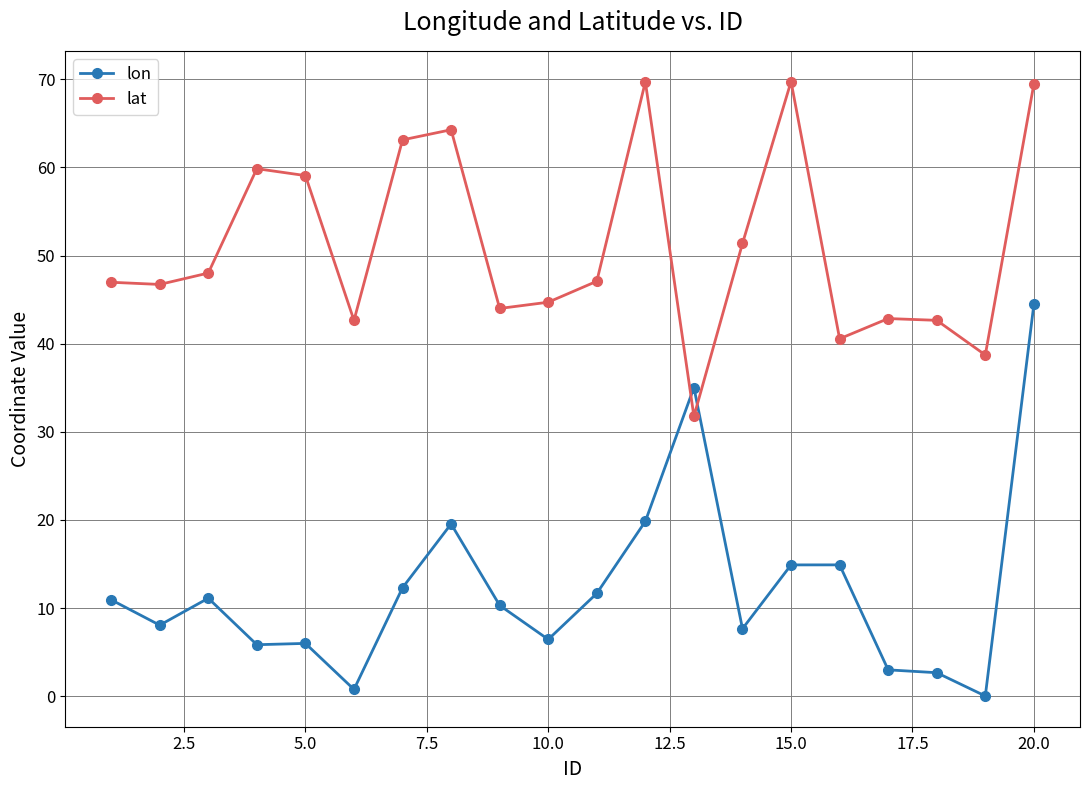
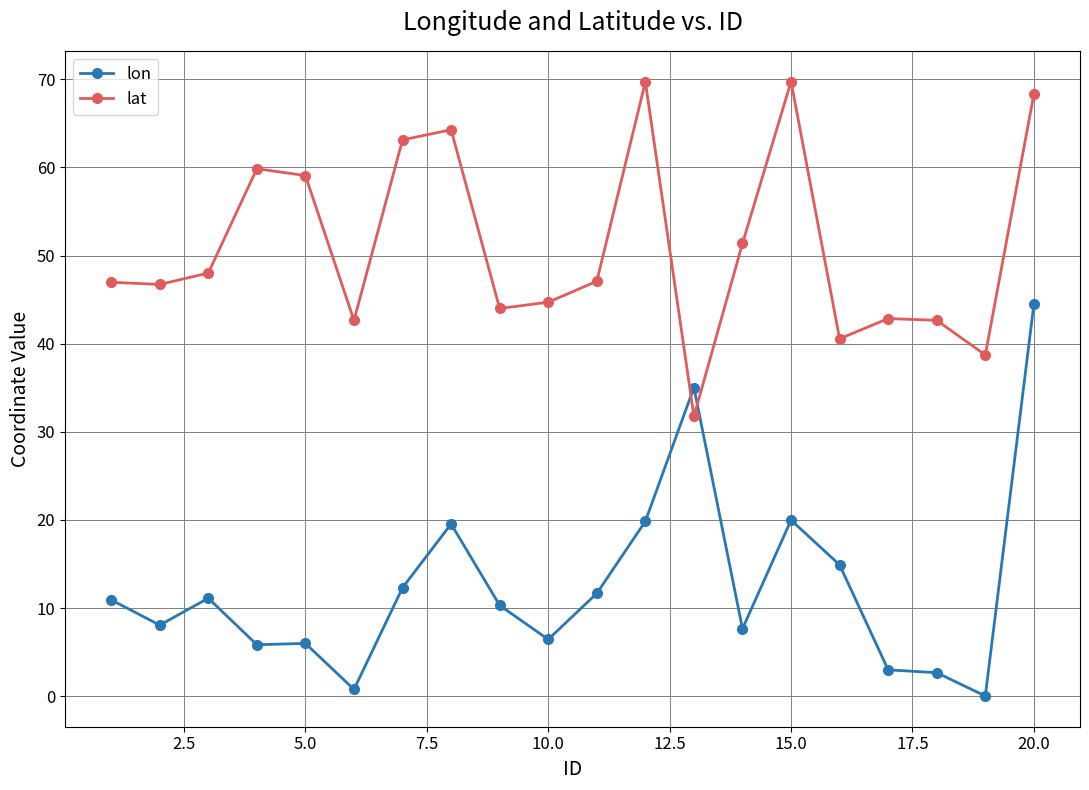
lon, 15.0: 15 -> 20
lat, 20.0: 69 -> 68
